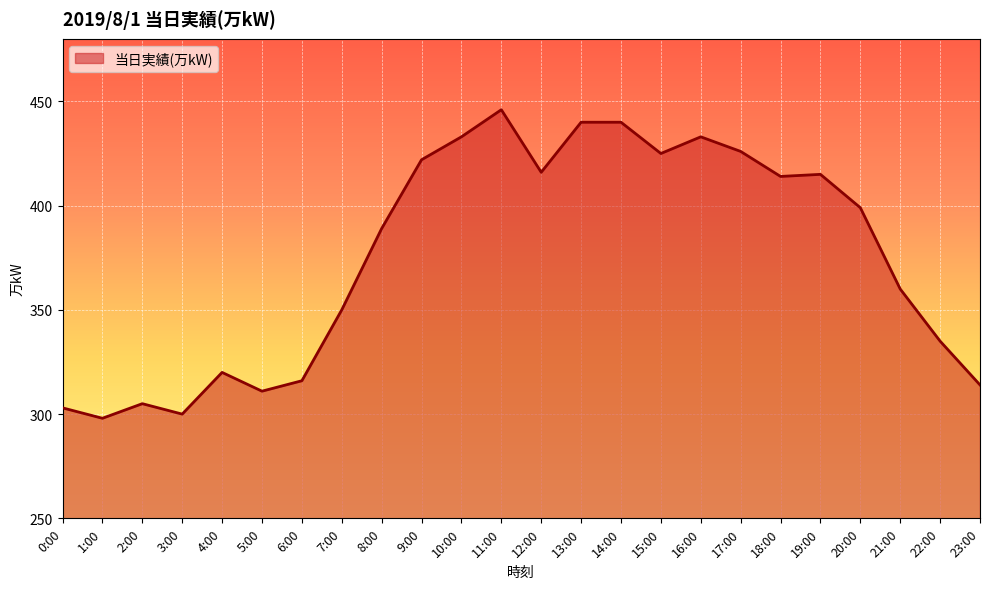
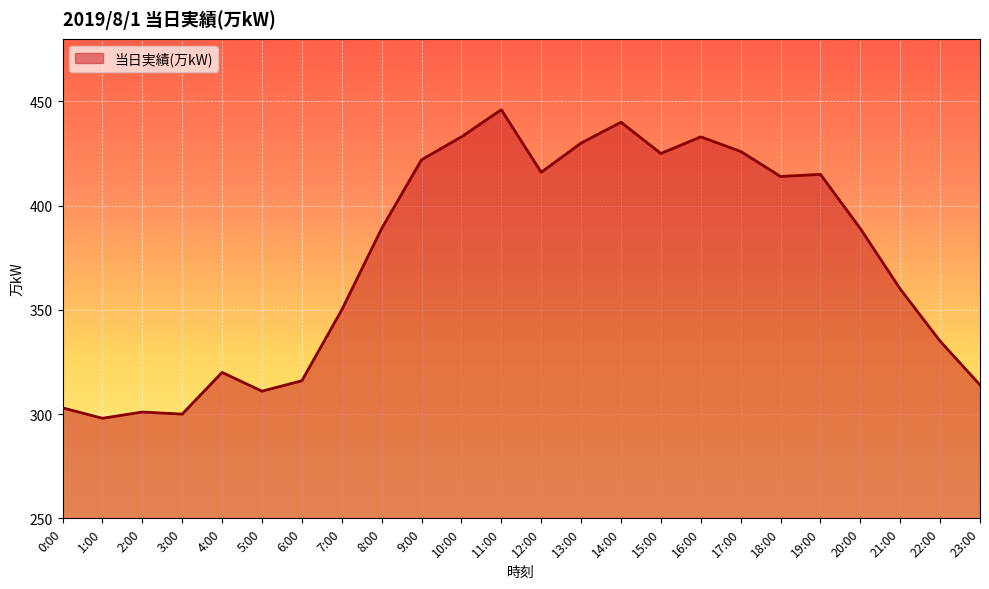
2:00: 305 -> 301
13:00: 440 -> 430
20:00: 399 -> 389
